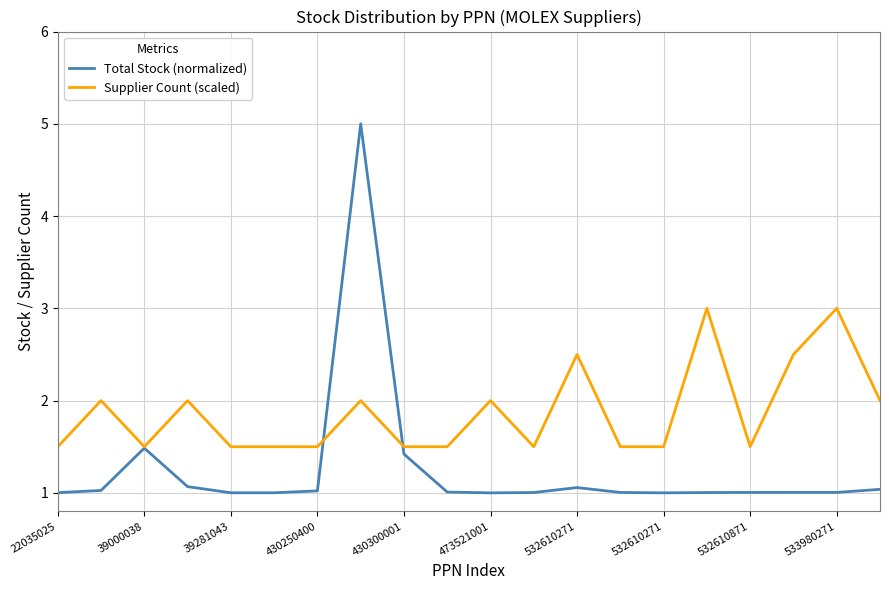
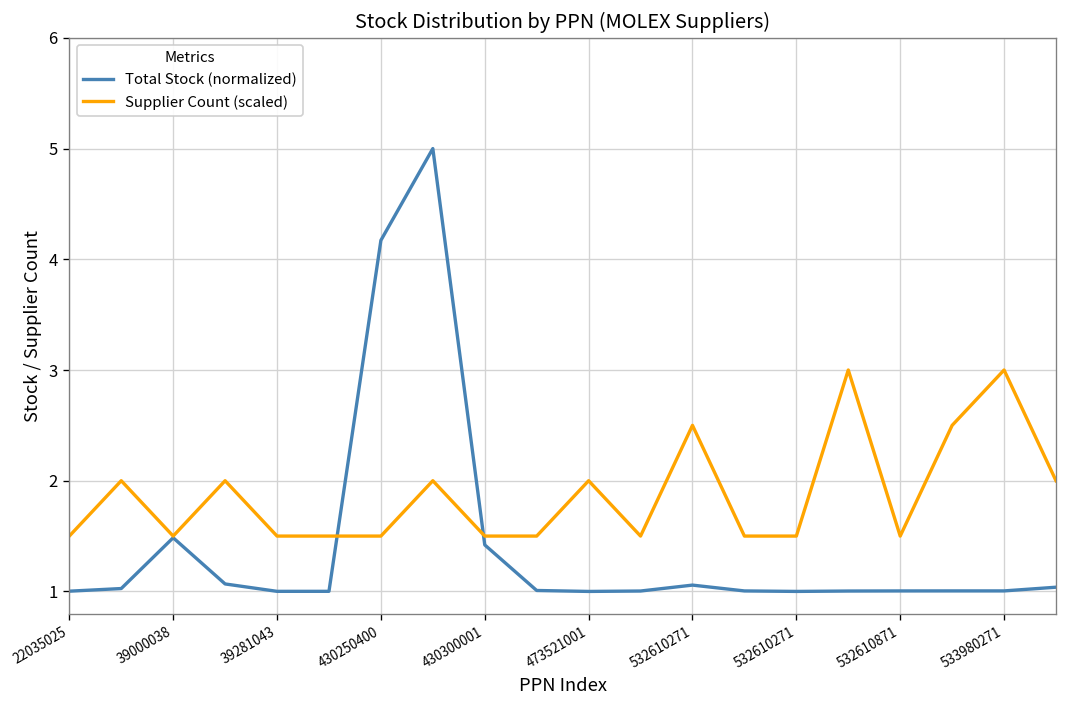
Total Stock (normalized), 430250400: 1.0 -> 4.2
